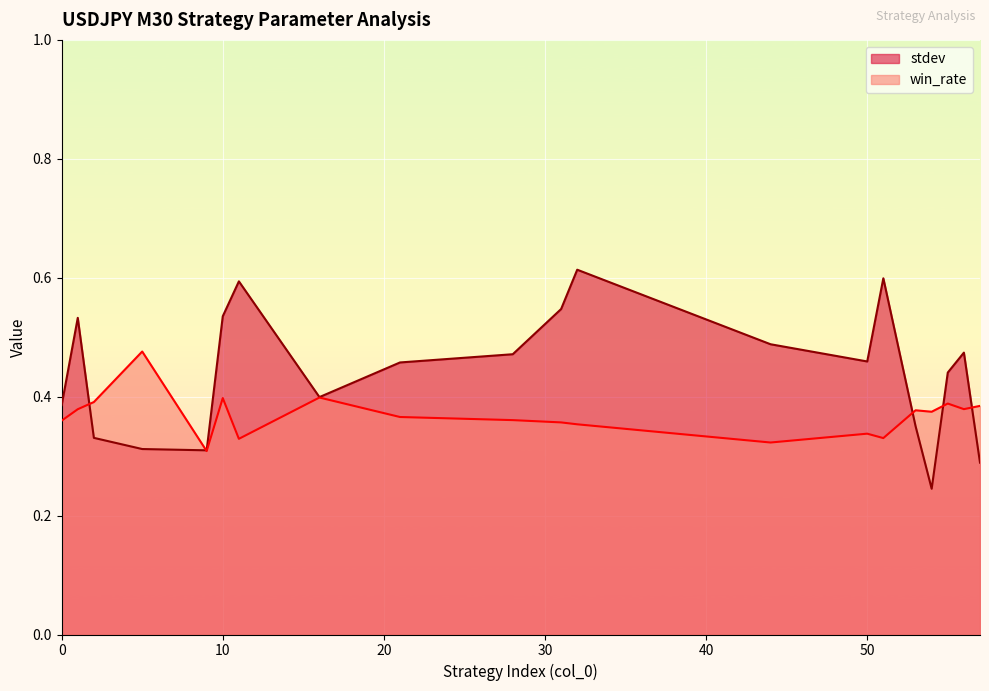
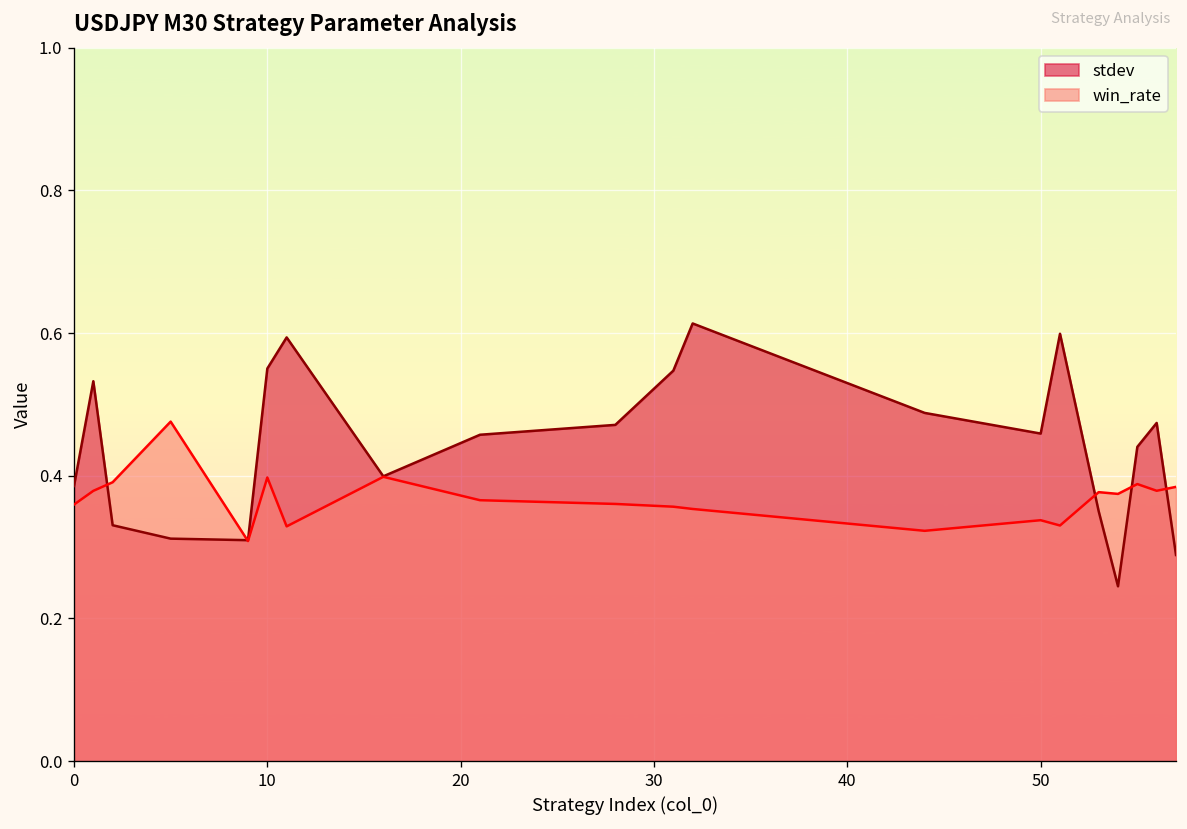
stdev, 10: 0.54 -> 0.55
